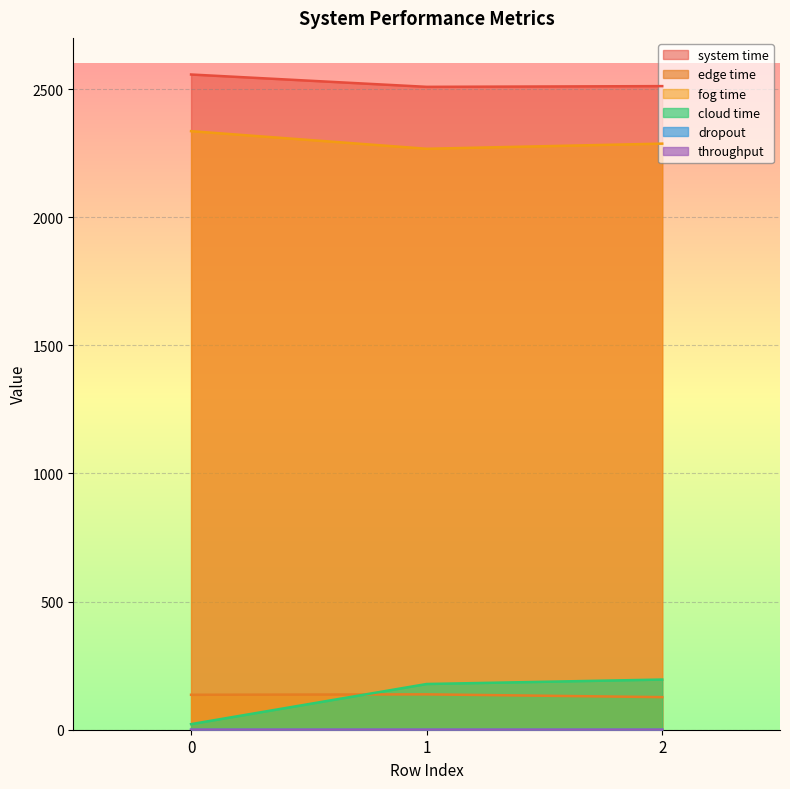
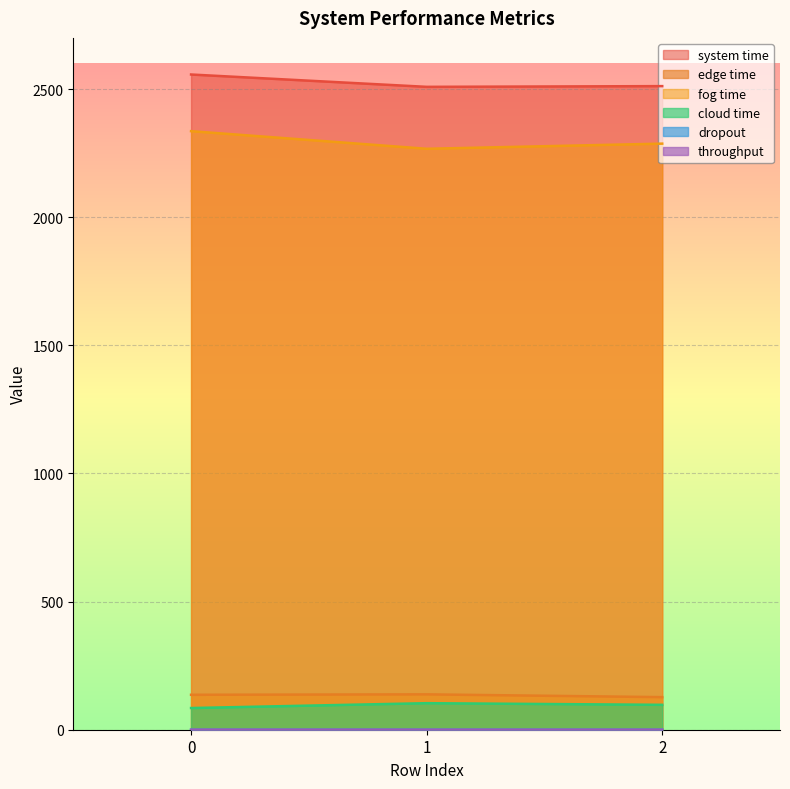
cloud time, 0: 20 -> 80
cloud time, 1: 180 -> 100
cloud time, 2: 200 -> 100
